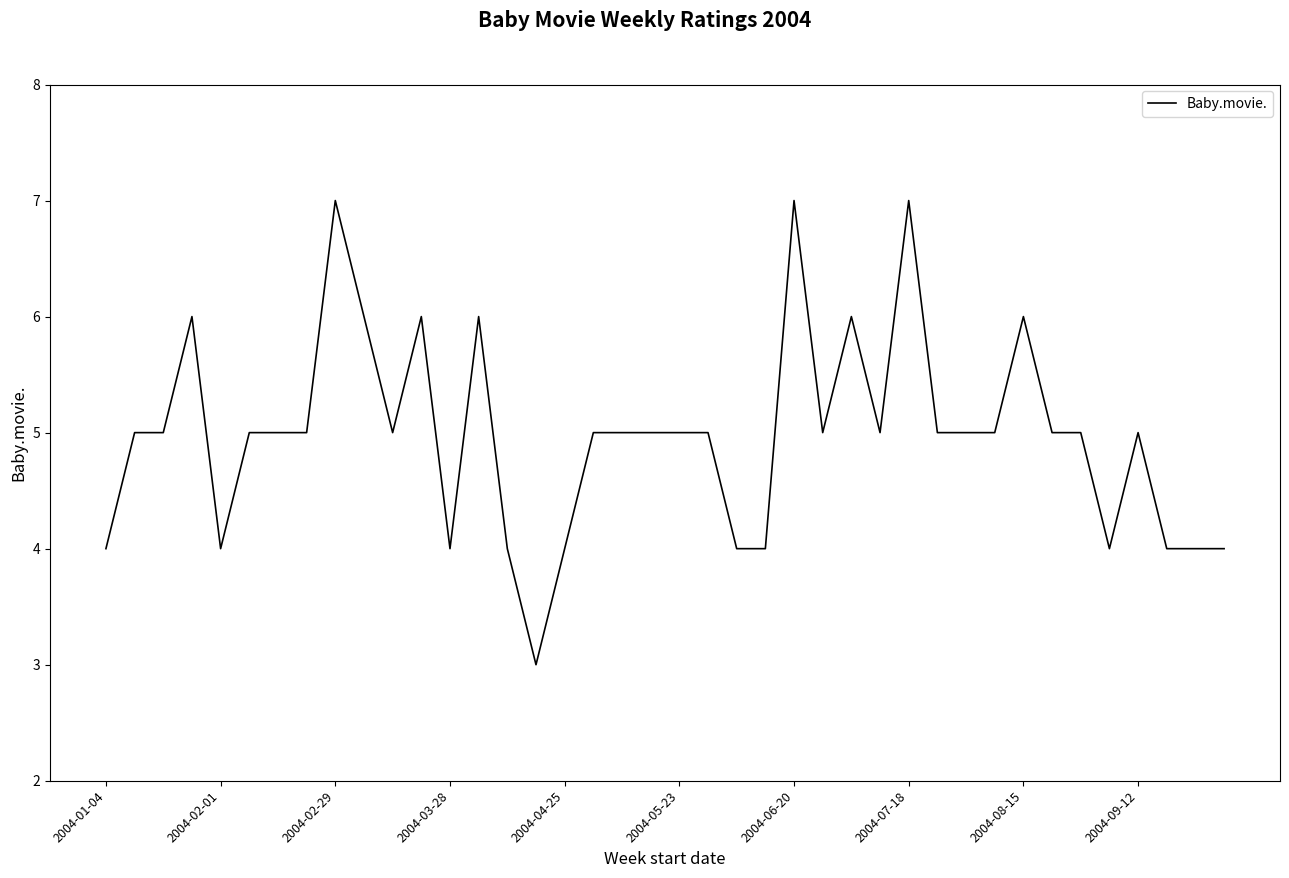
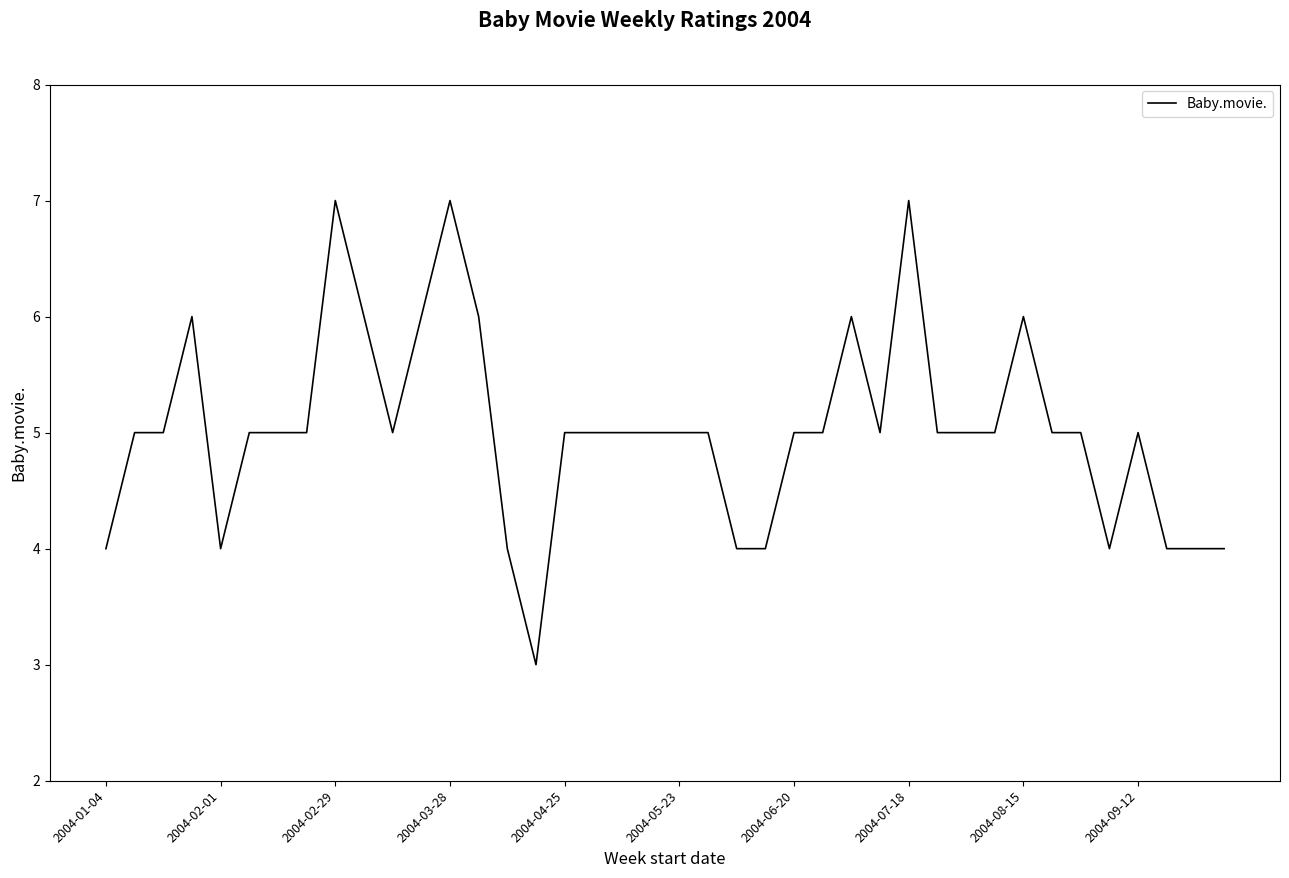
2004-03-28: 4 -> 7
2004-04-25: 4 -> 5
2004-06-20: 7 -> 5
